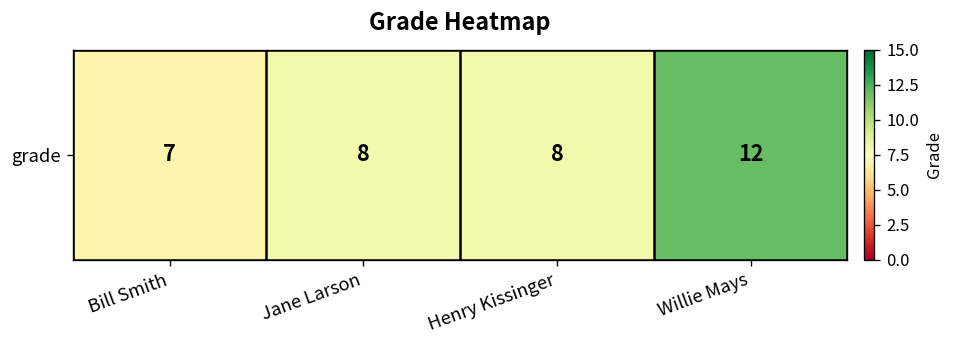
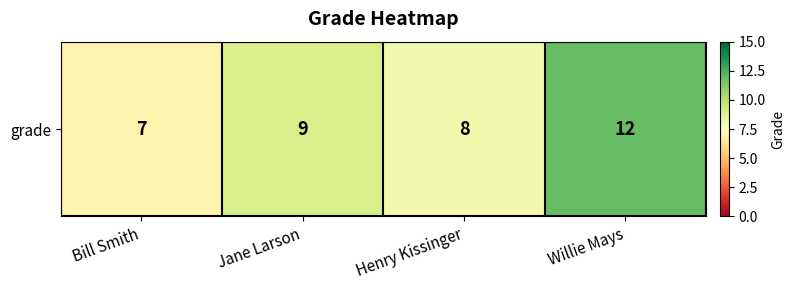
grade, Jane Larson: 8 -> 9
